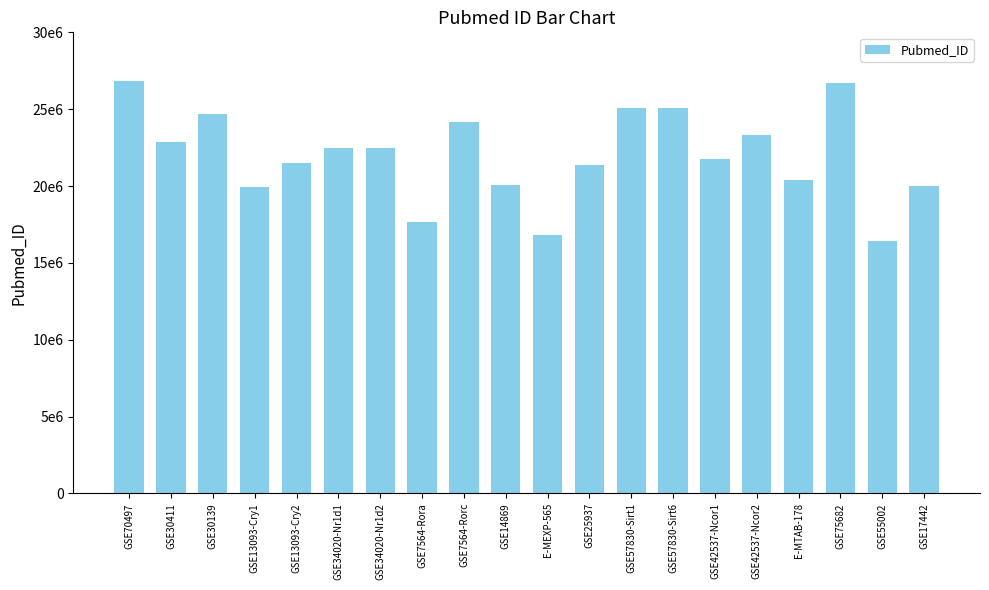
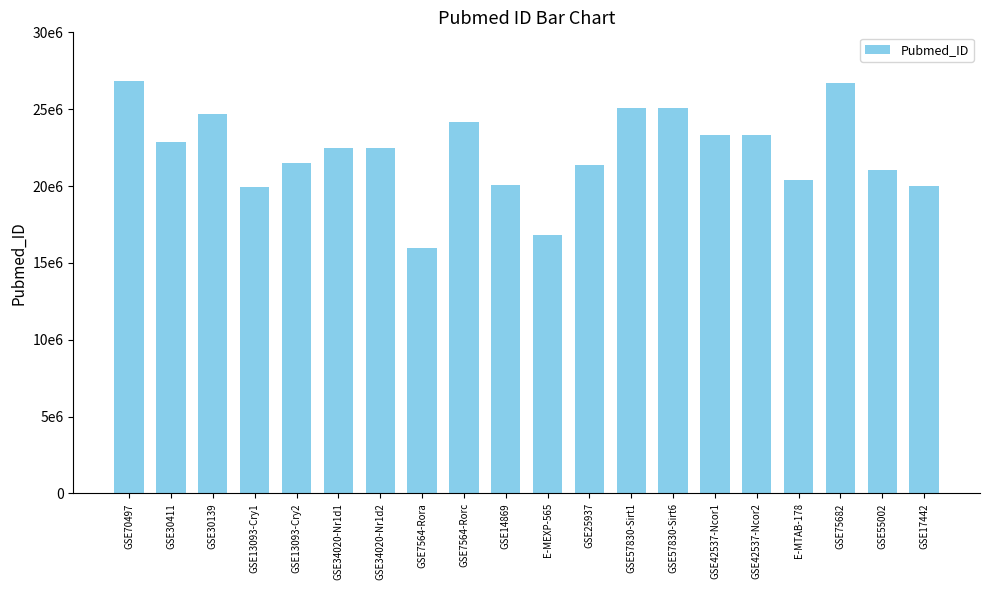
GSE7564-Rora: 17700000 -> 16000000
GSE42537-Ncor1: 21800000 -> 23300000
GSE55002: 16400000 -> 21100000
